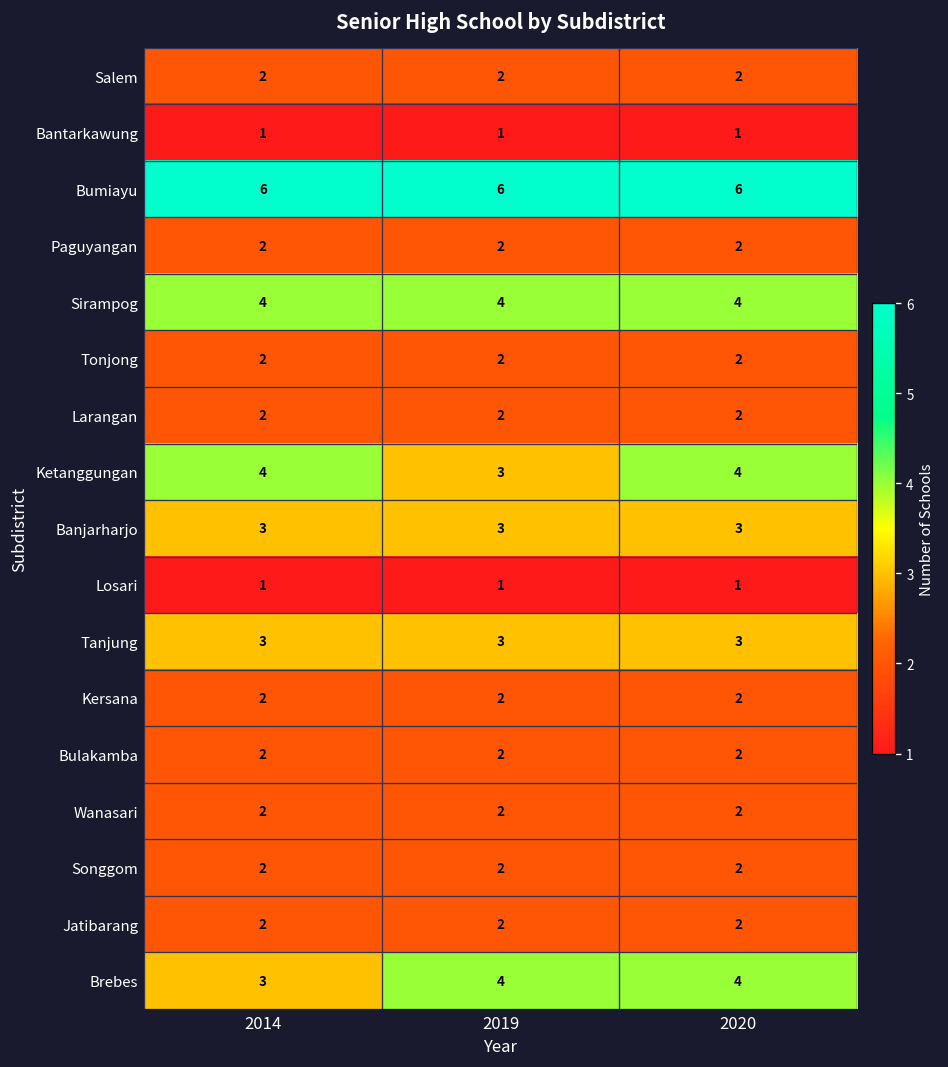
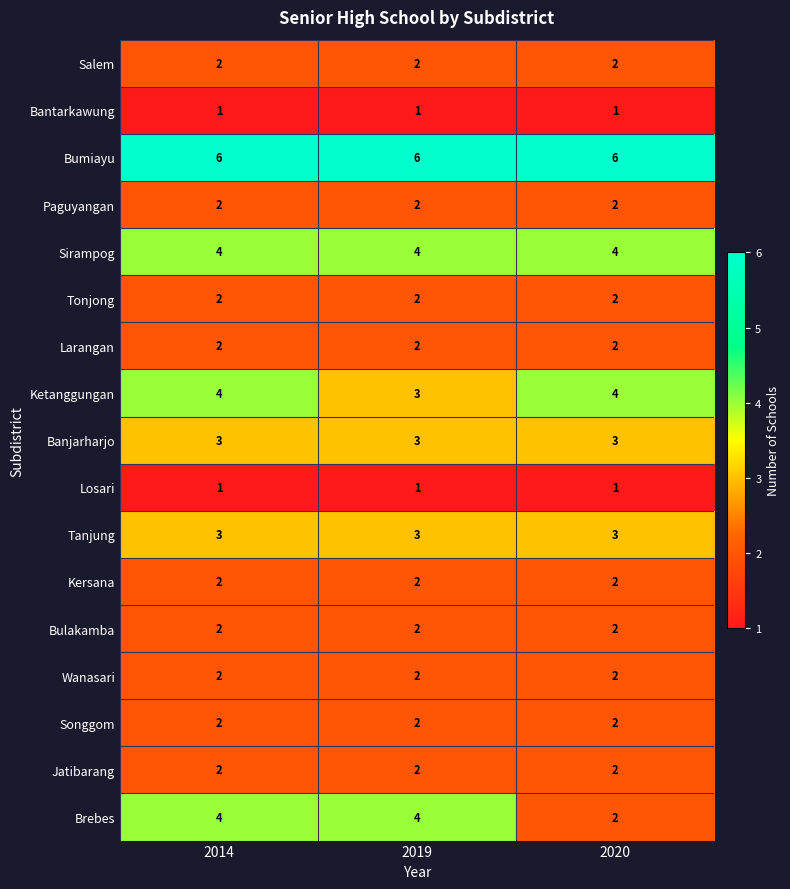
Brebes, 2014: 3 -> 4
Brebes, 2020: 4 -> 2
